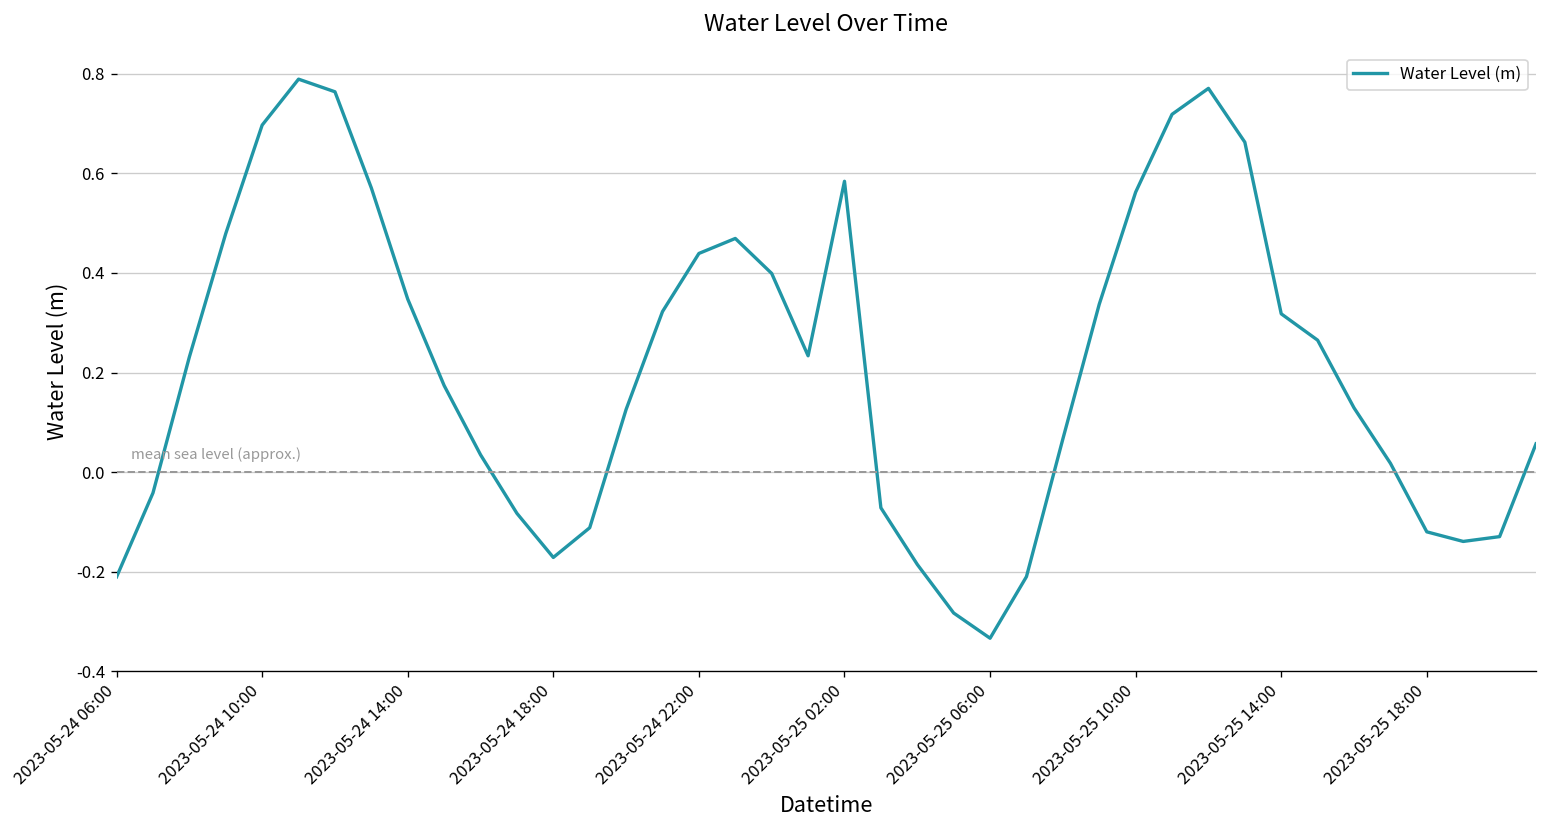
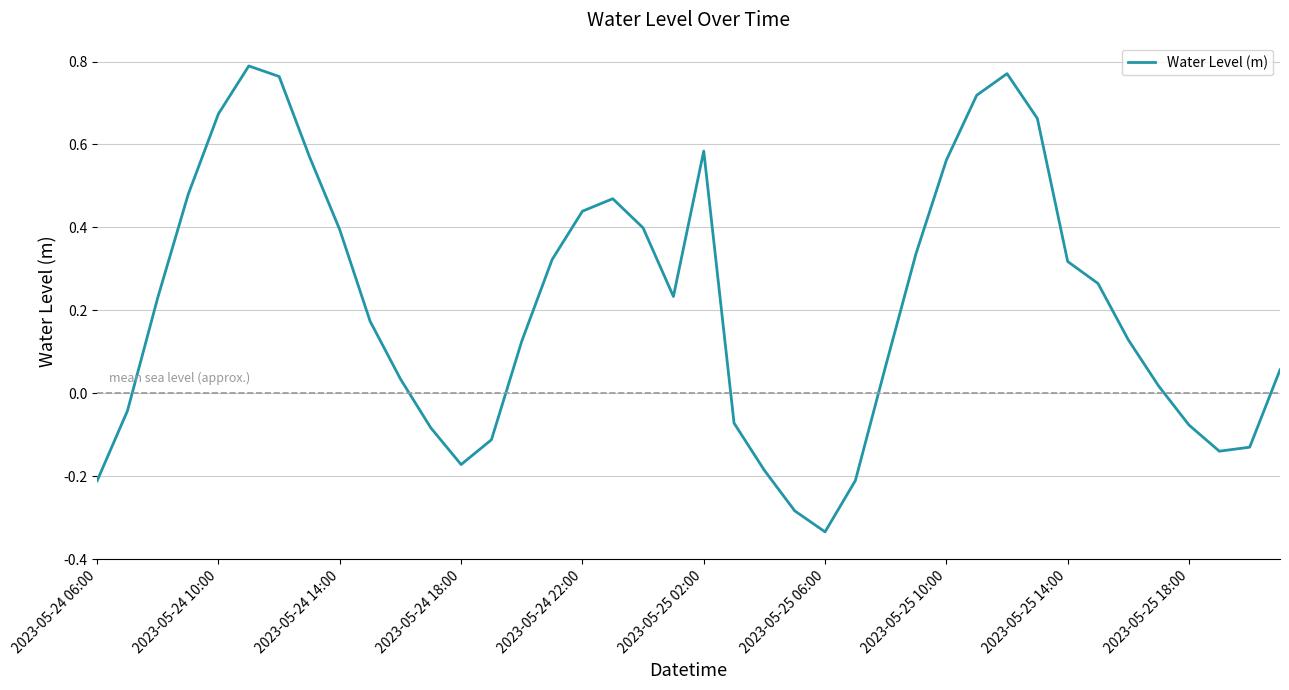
2023-05-24 10:00: 0.70 -> 0.67
2023-05-24 14:00: 0.35 -> 0.39
2023-05-25 18:00: -0.12 -> -0.08
